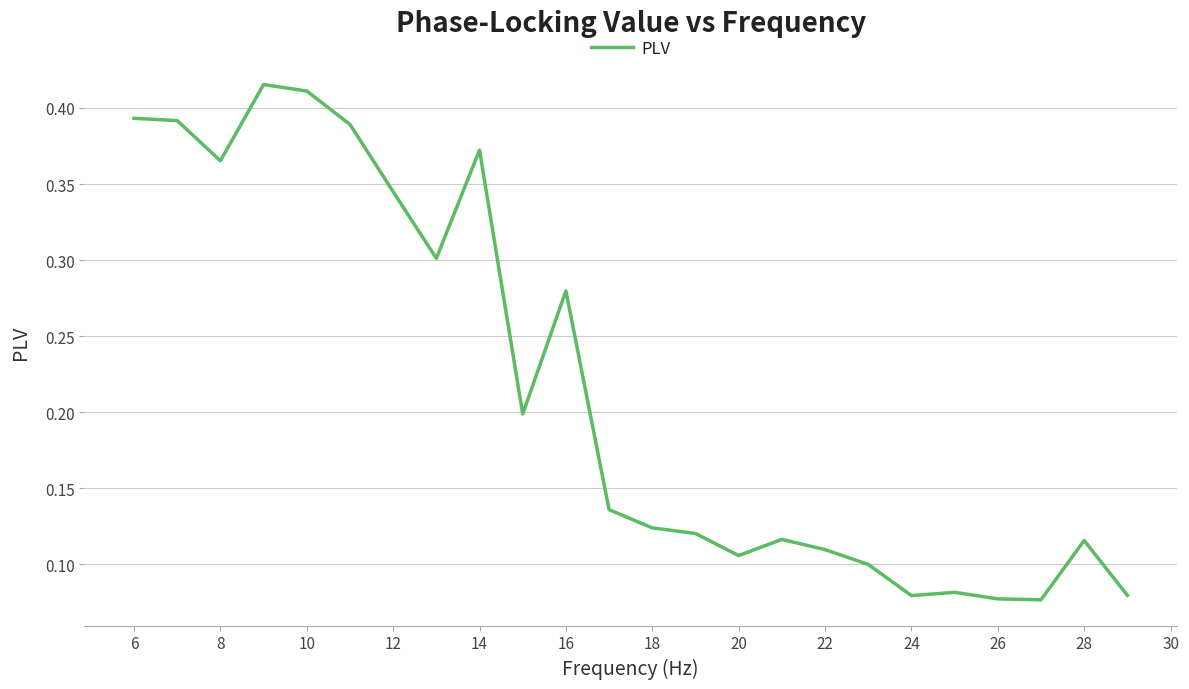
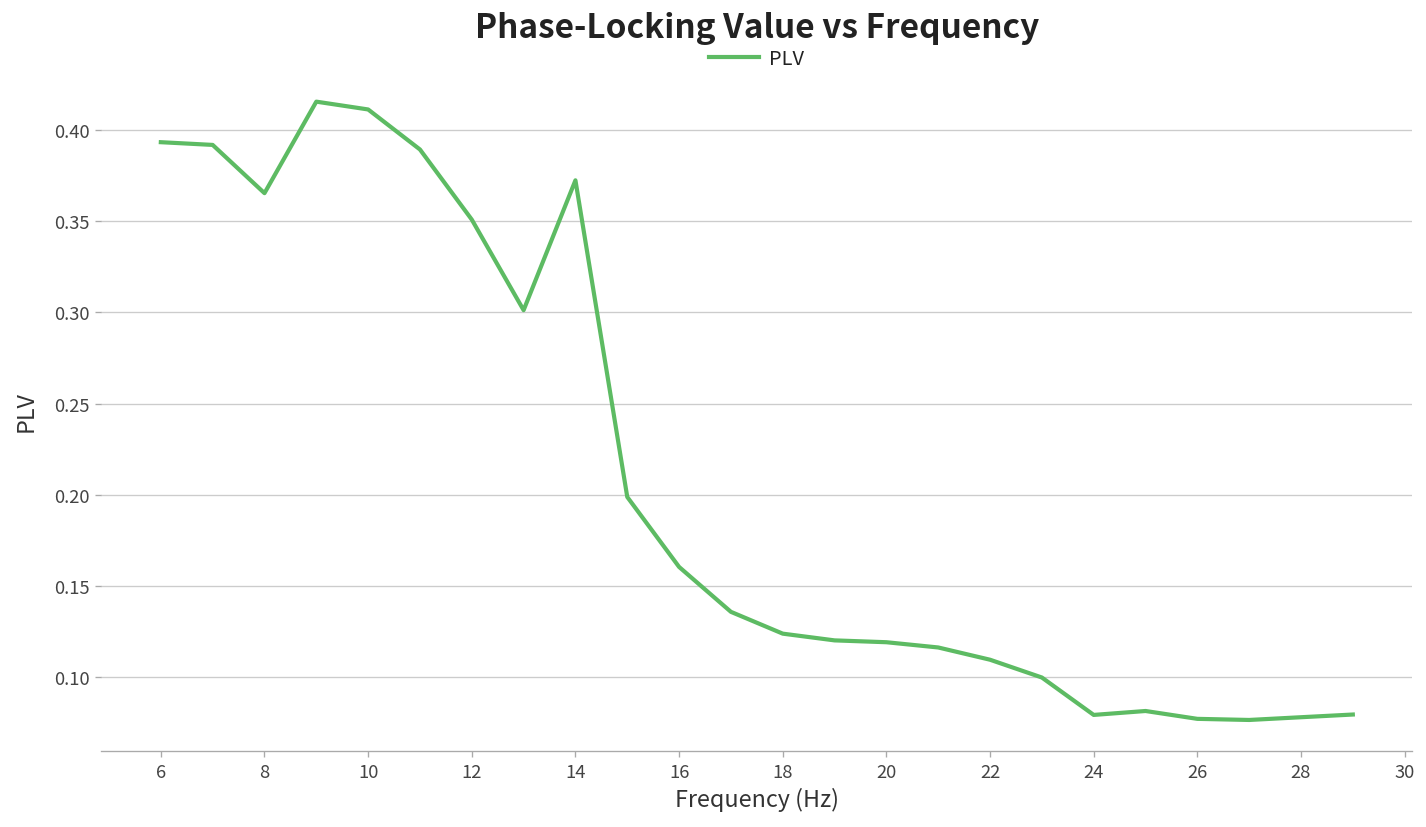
12: 0.345 -> 0.351
16: 0.280 -> 0.161
20: 0.106 -> 0.119
28: 0.116 -> 0.078
